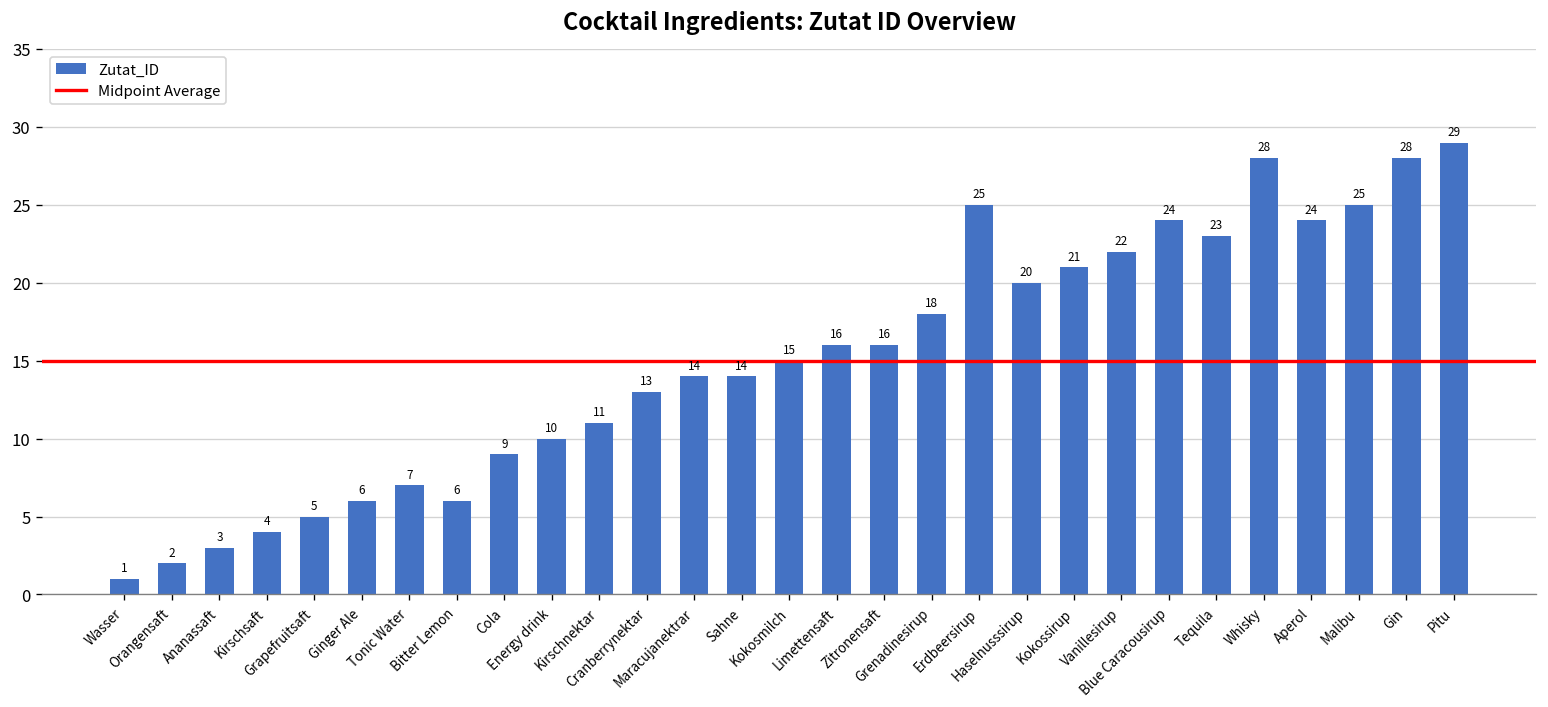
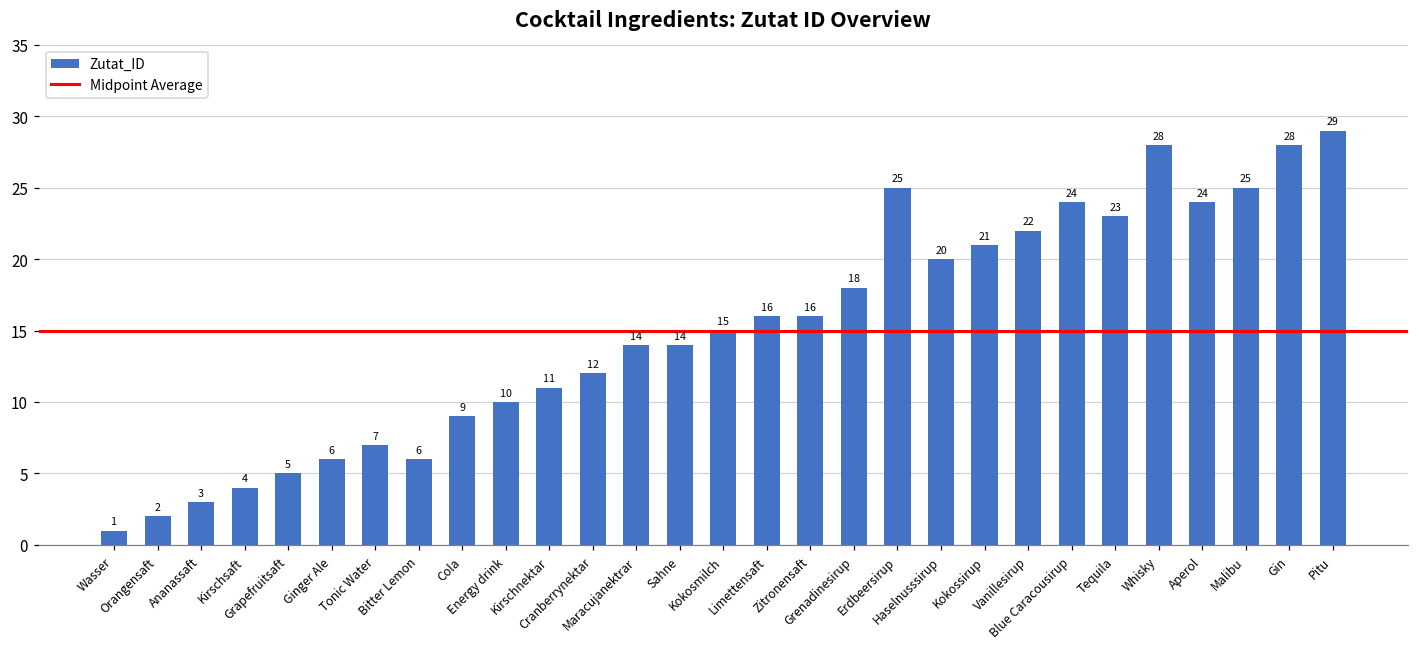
Cranberrynektar: 13 -> 12
